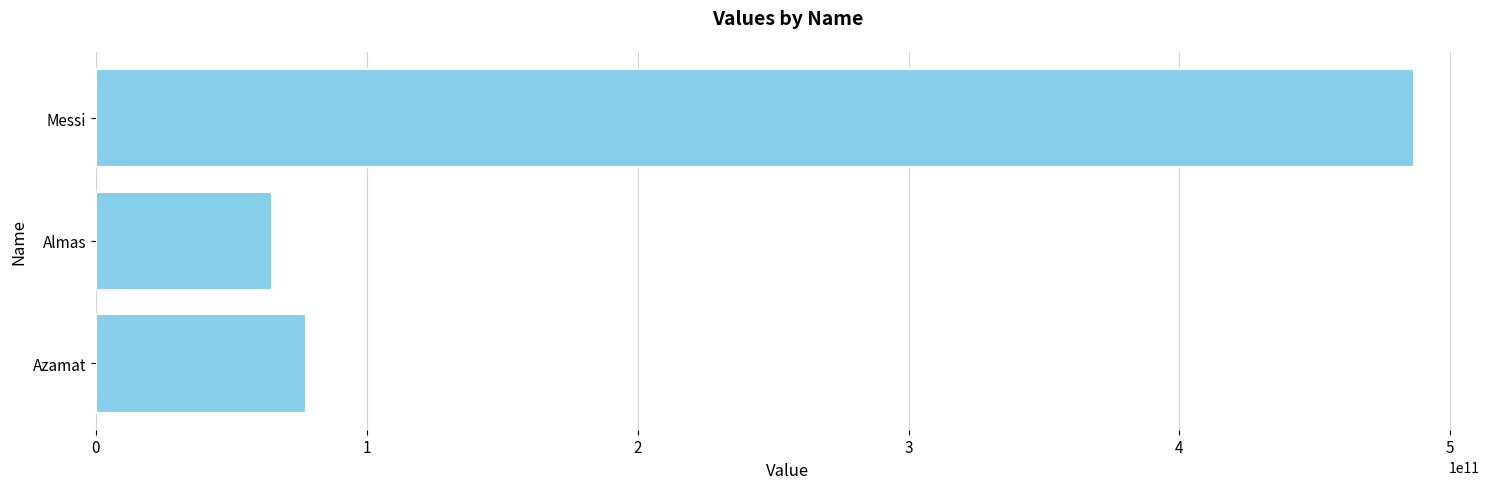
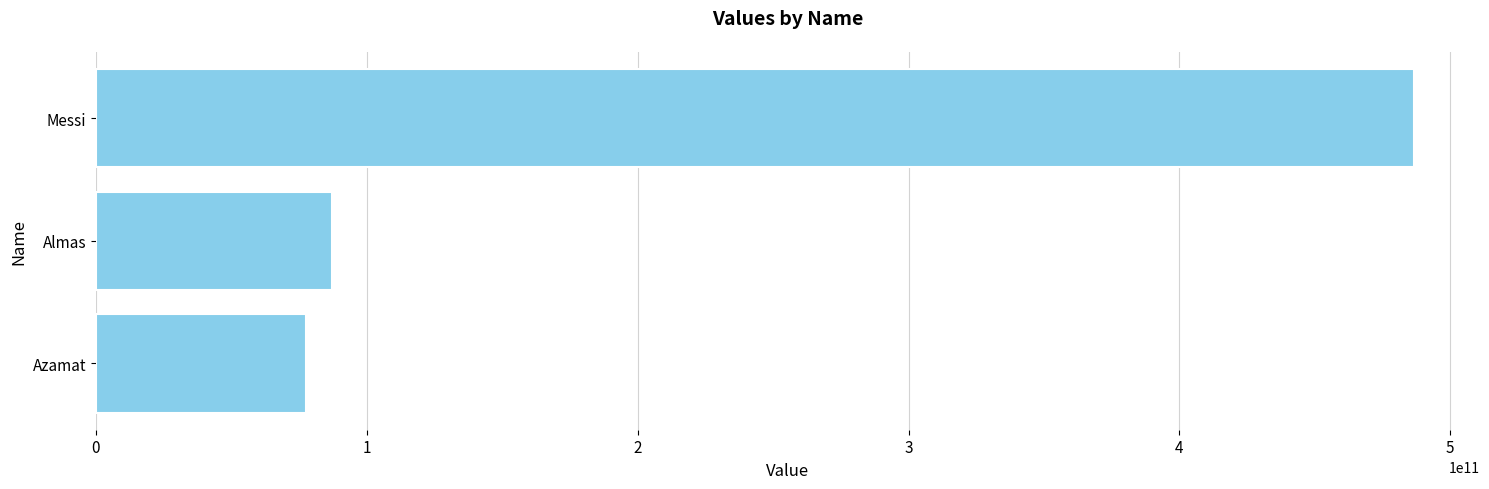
Almas: 65000000000 -> 87000000000
